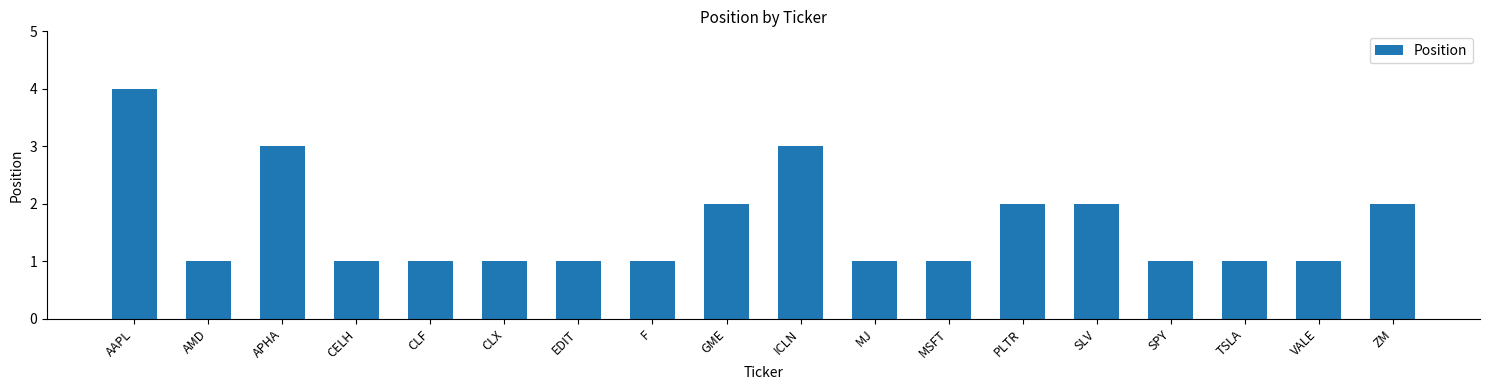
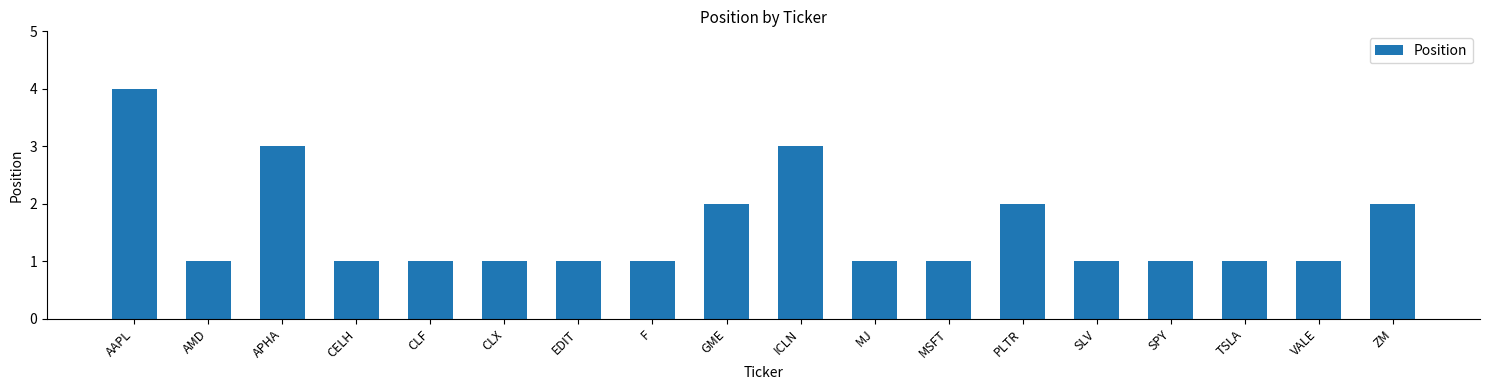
SLV: 2 -> 1
